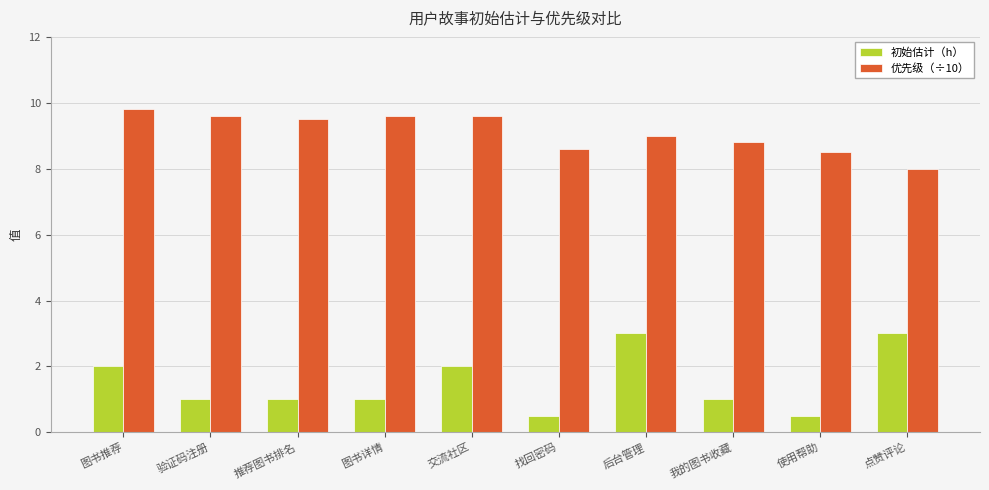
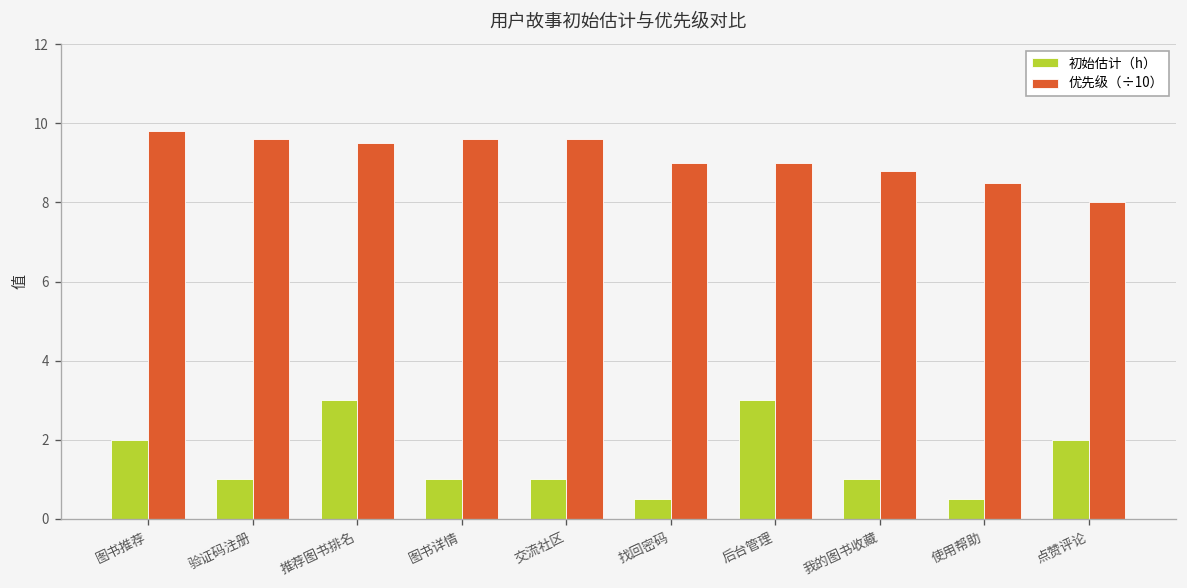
初始估计（h）, 推荐图书排名: 1 -> 3
初始估计（h）, 交流社区: 2 -> 1
优先级（÷10）, 找回密码: 8.6 -> 9.0
初始估计（h）, 点赞评论: 3 -> 2
